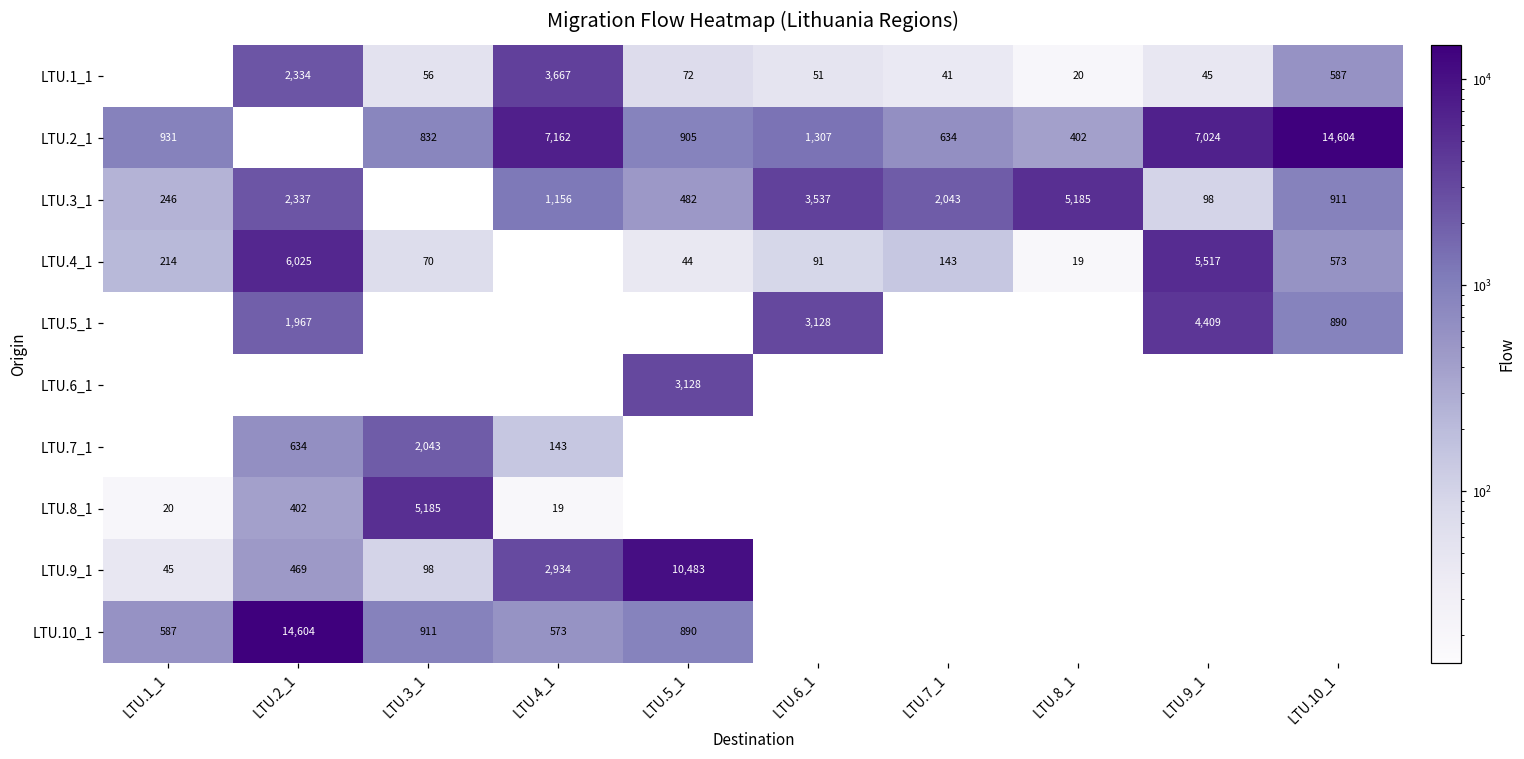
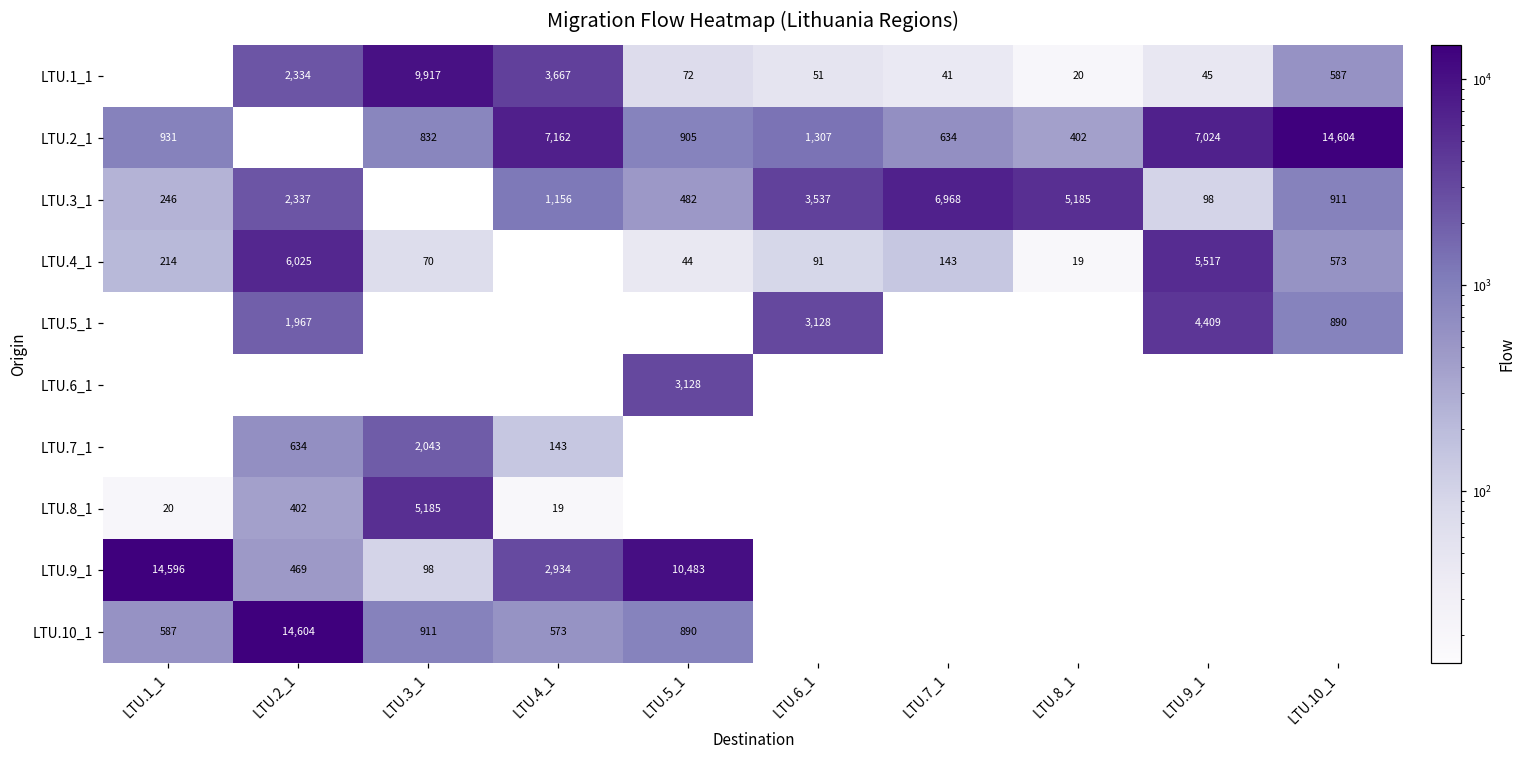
LTU.1_1, LTU.3_1: 56 -> 9,917
LTU.3_1, LTU.7_1: 2,043 -> 6,968
LTU.9_1, LTU.1_1: 45 -> 14,596
